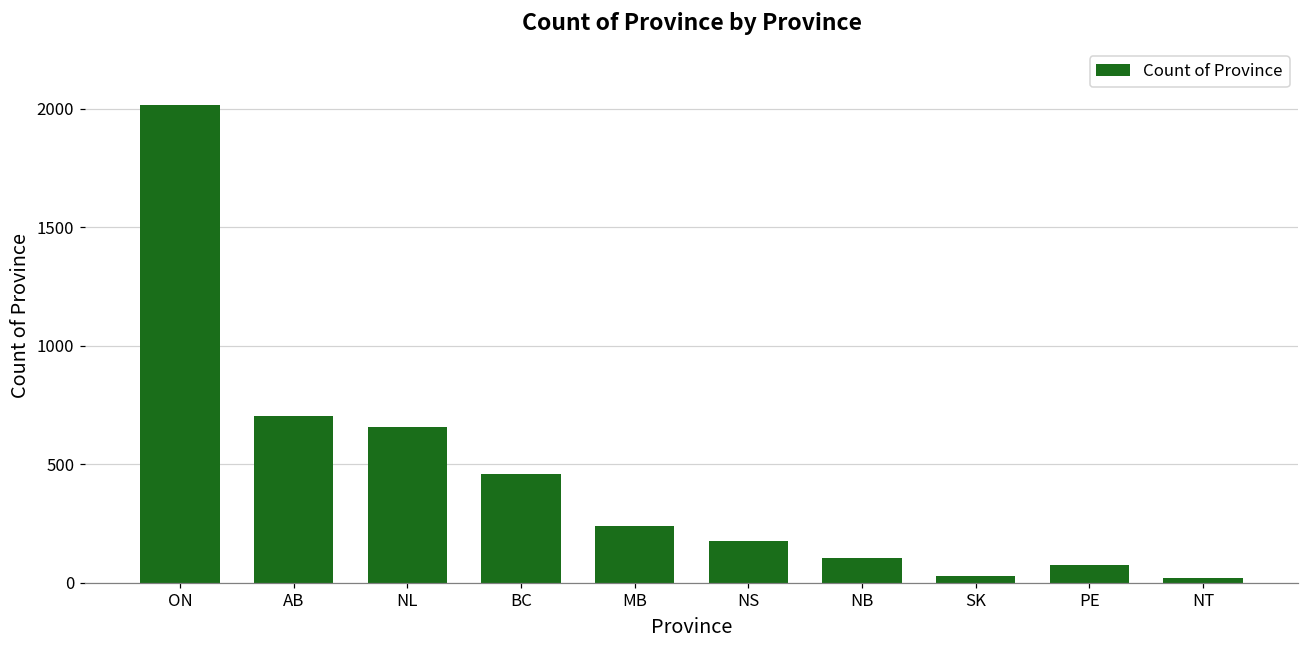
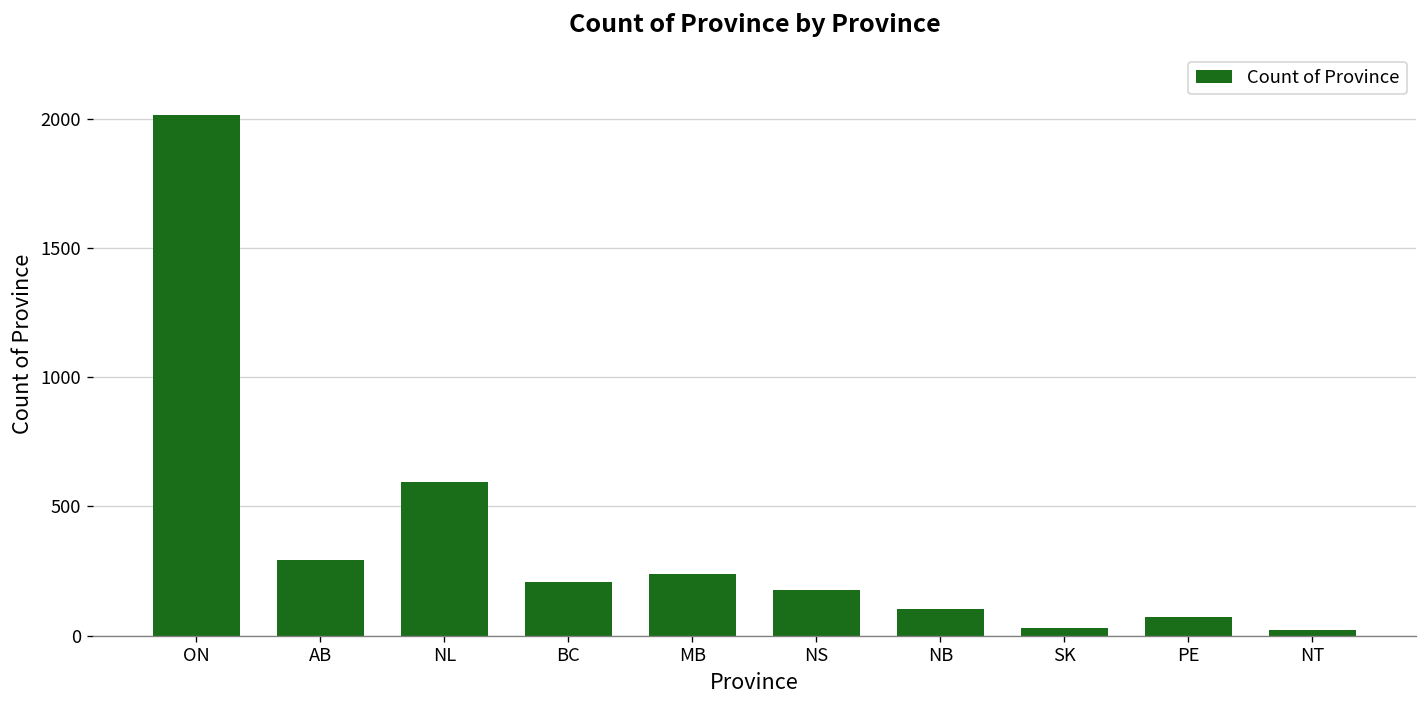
AB: 700 -> 290
NL: 660 -> 600
BC: 460 -> 210
